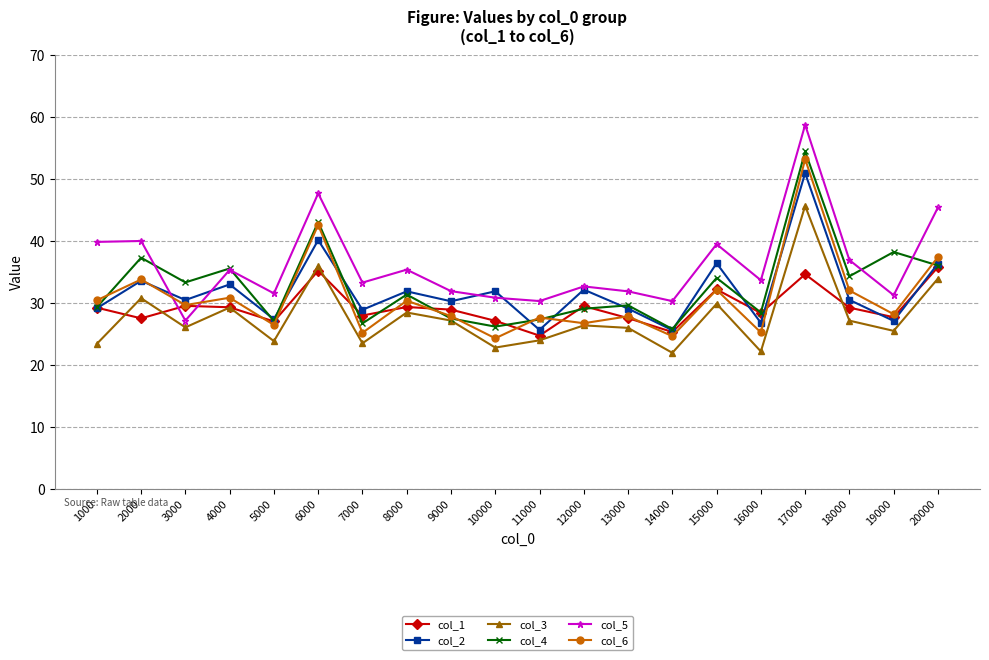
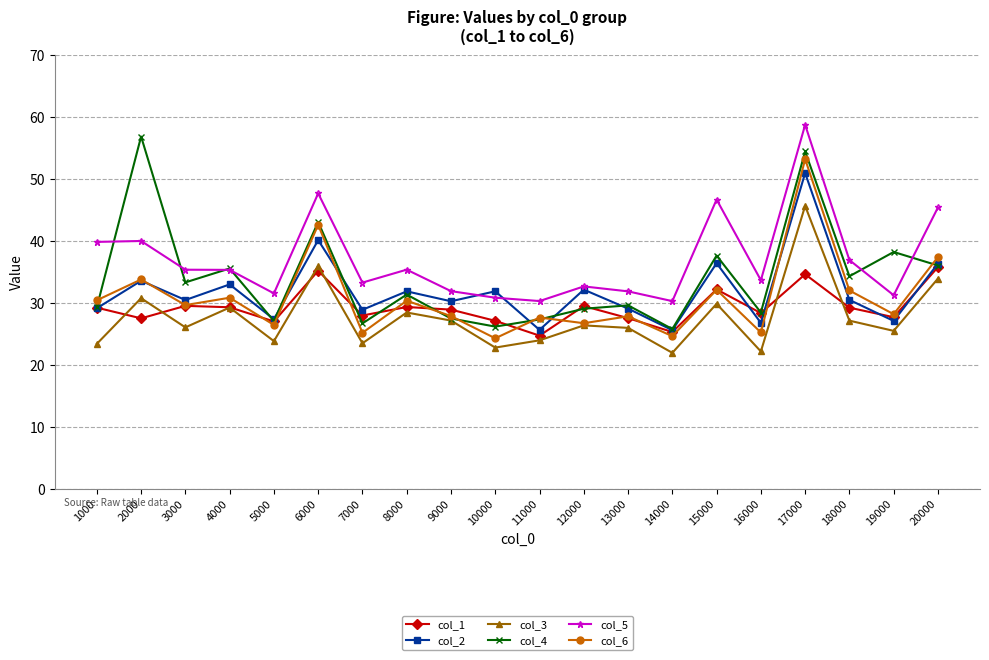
col_4, 2000: 37 -> 57
col_5, 3000: 27 -> 35
col_4, 15000: 34 -> 38
col_5, 15000: 39 -> 47
